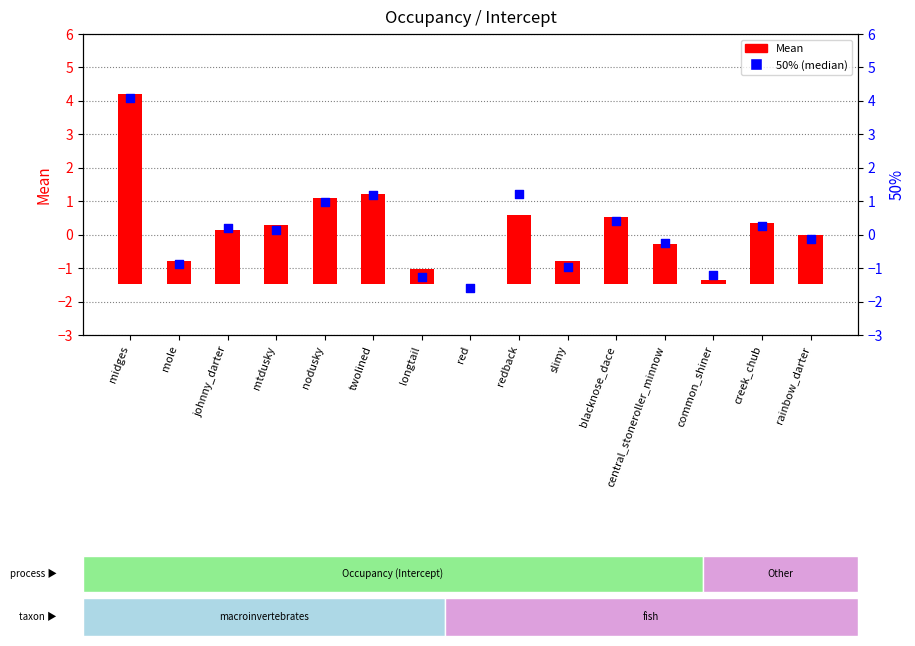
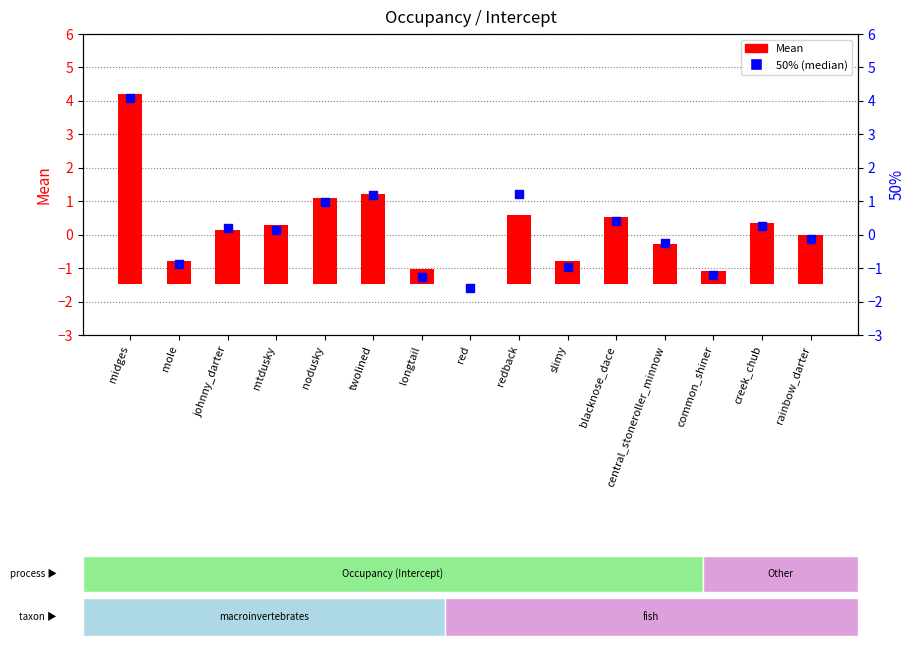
Mean, common_shiner: -1.3 -> -1.1
